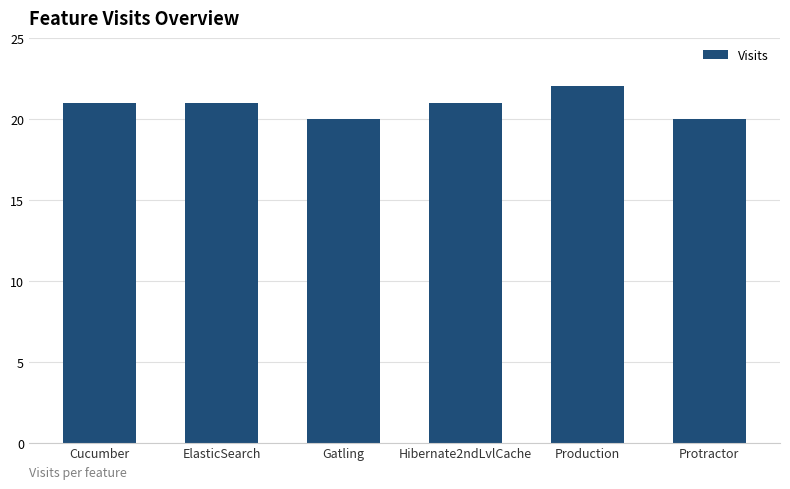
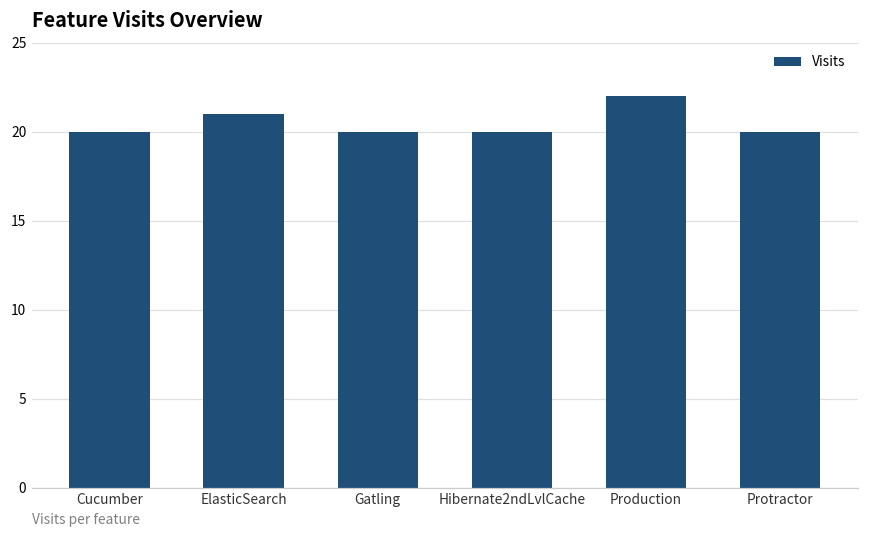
Cucumber: 21 -> 20
Hibernate2ndLvlCache: 21 -> 20
